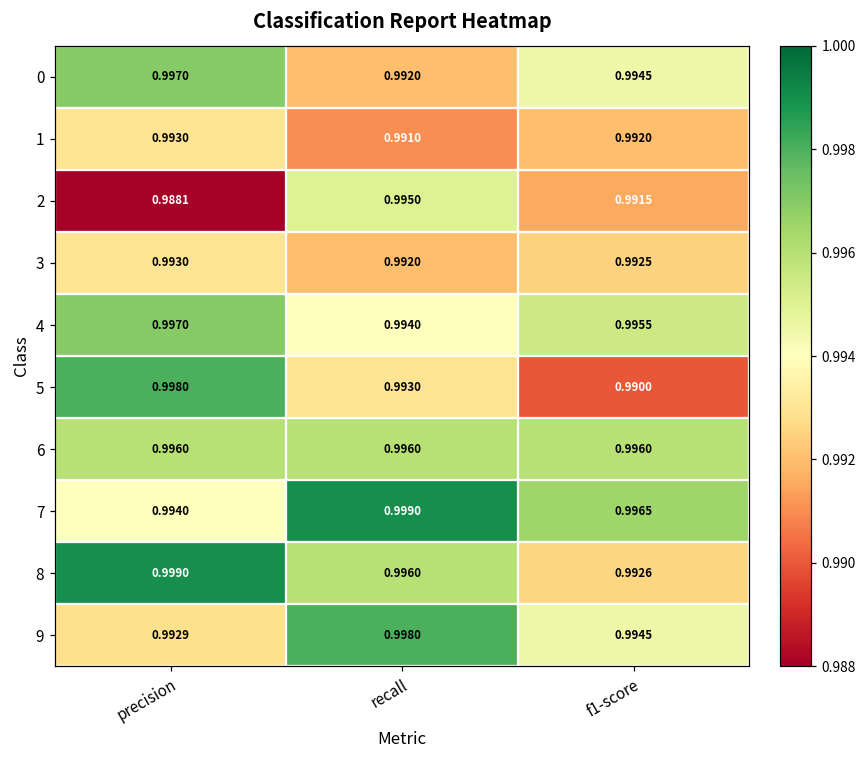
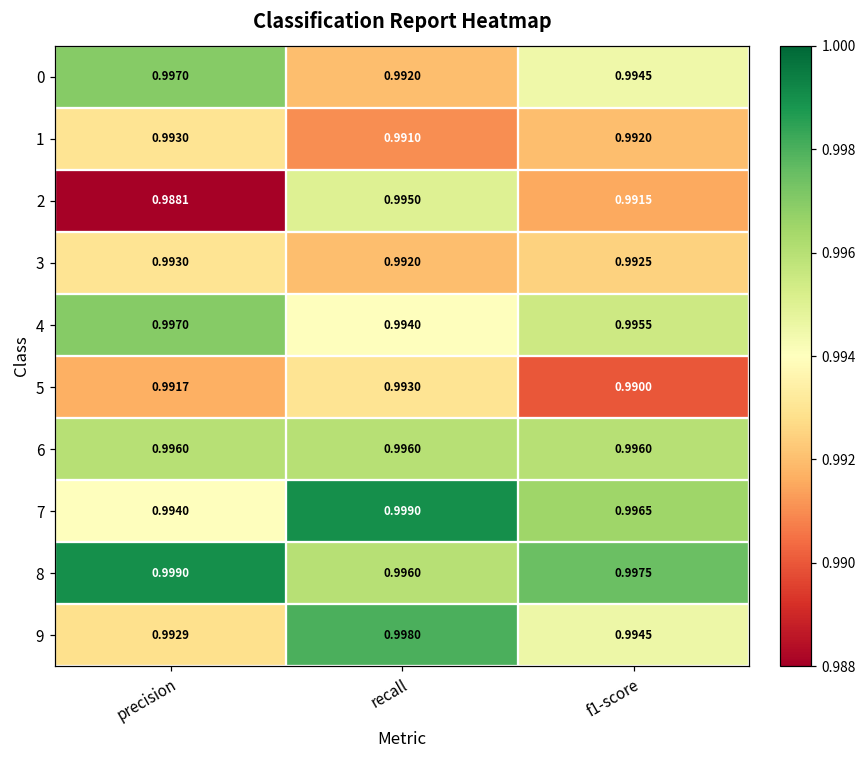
5, precision: 0.9980 -> 0.9917
8, f1-score: 0.9926 -> 0.9975
